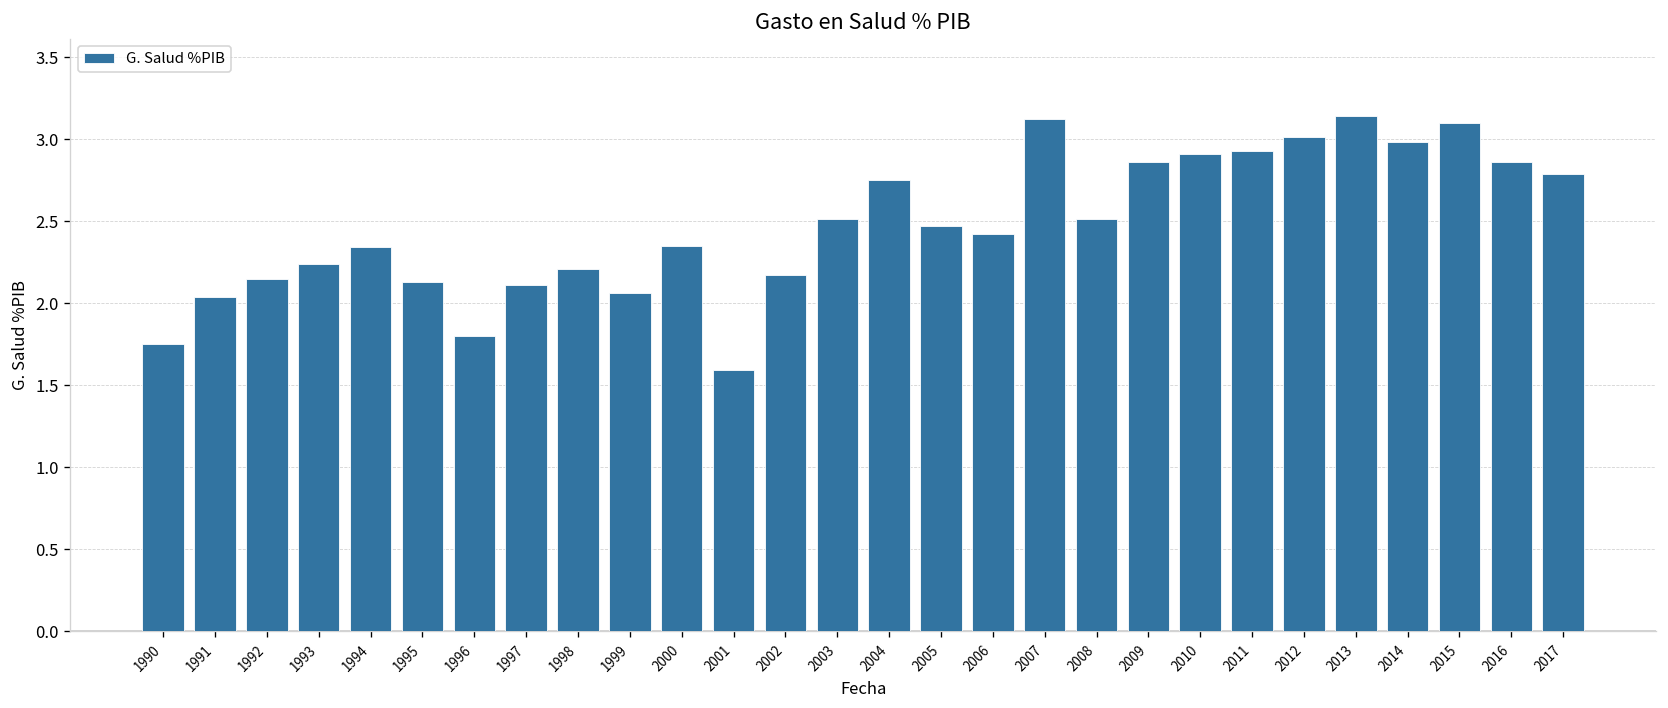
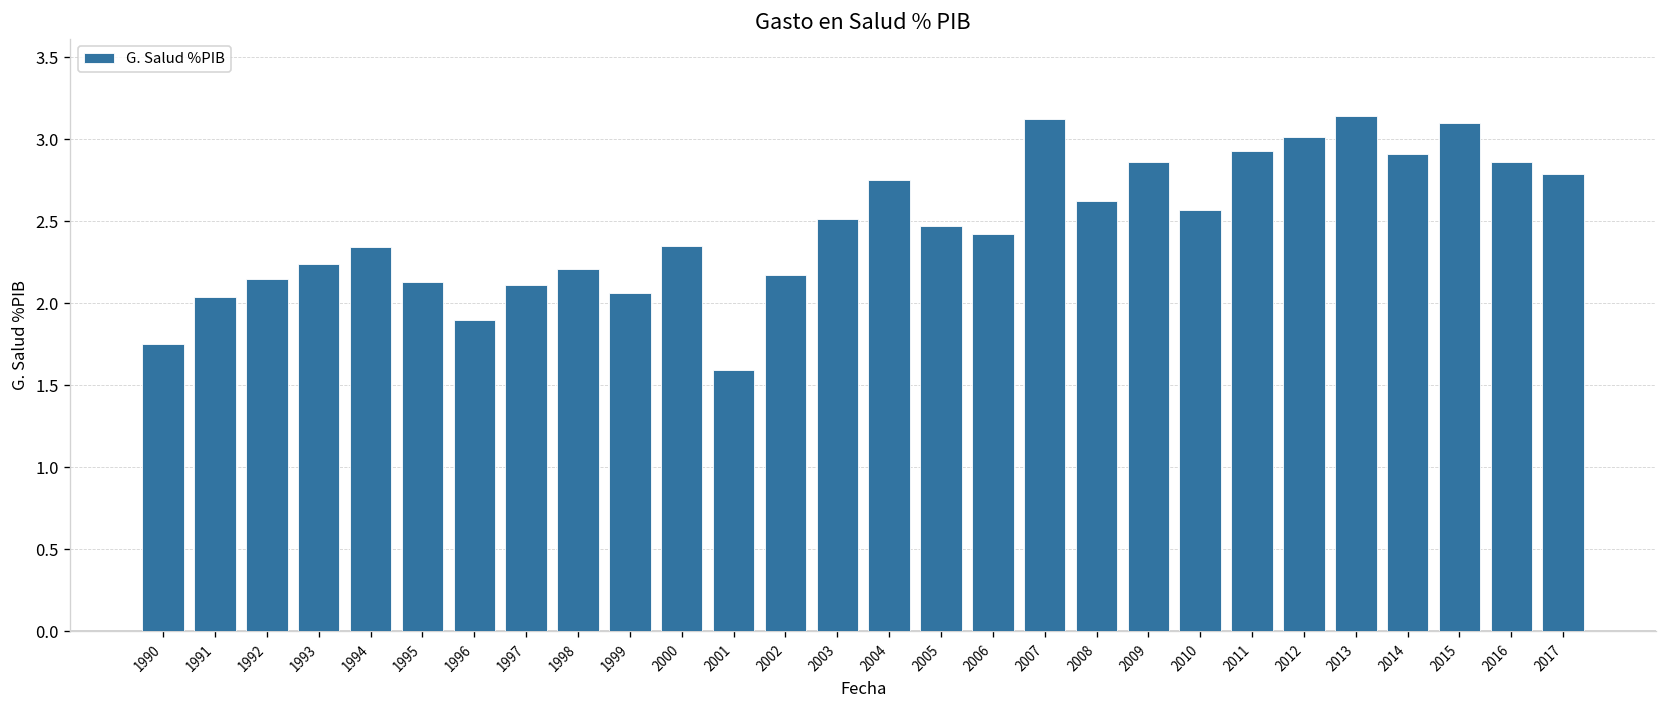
1996: 1.8 -> 1.9
2008: 2.51 -> 2.62
2010: 2.91 -> 2.57
2014: 2.98 -> 2.91
